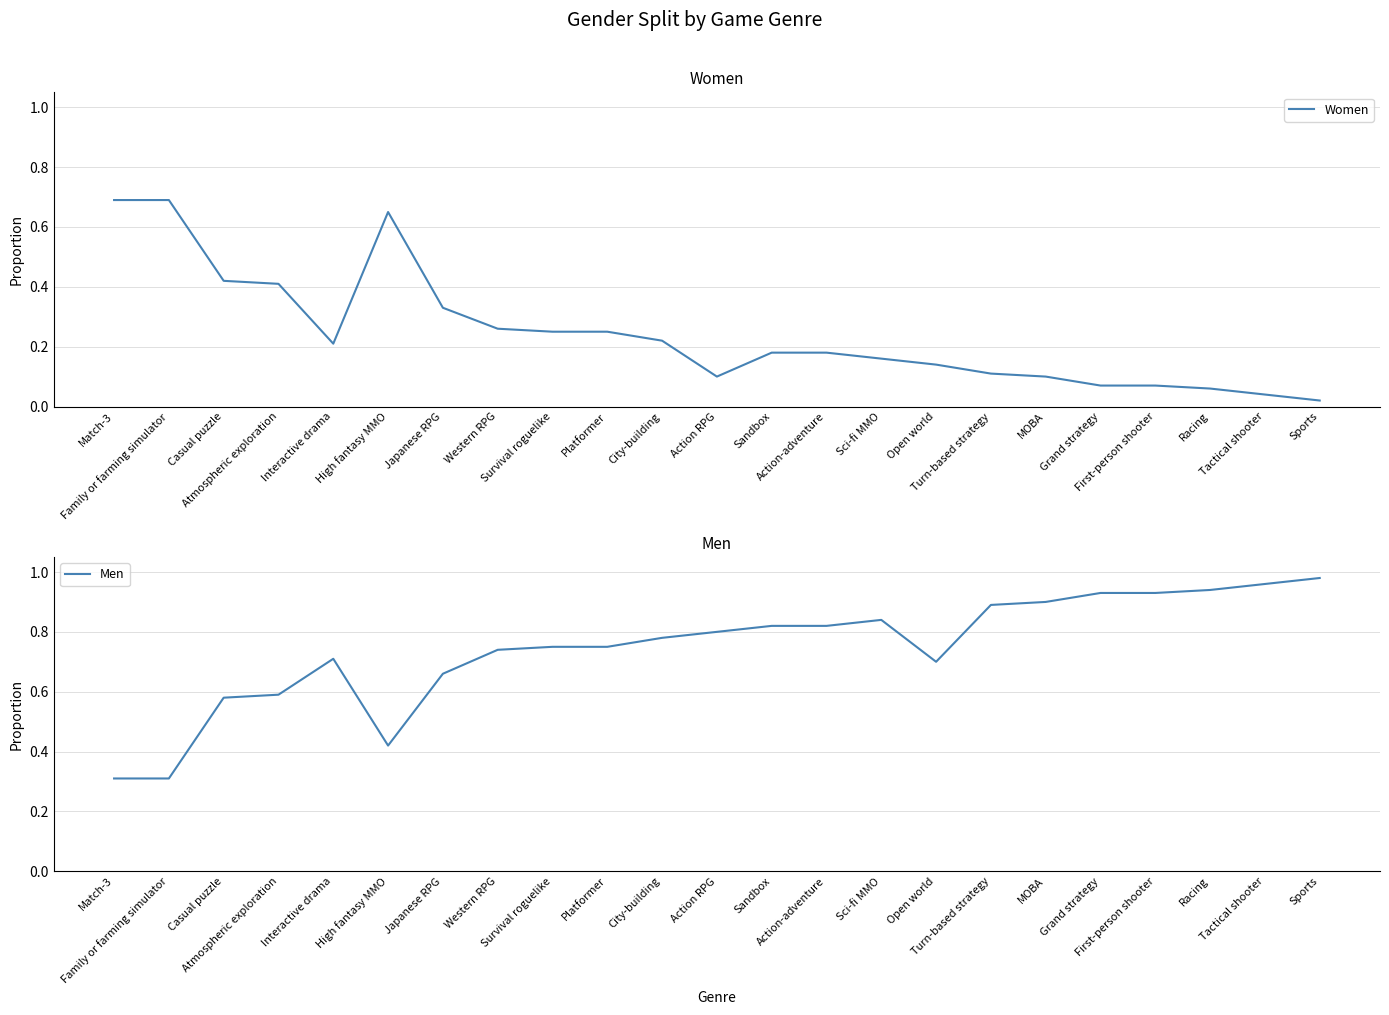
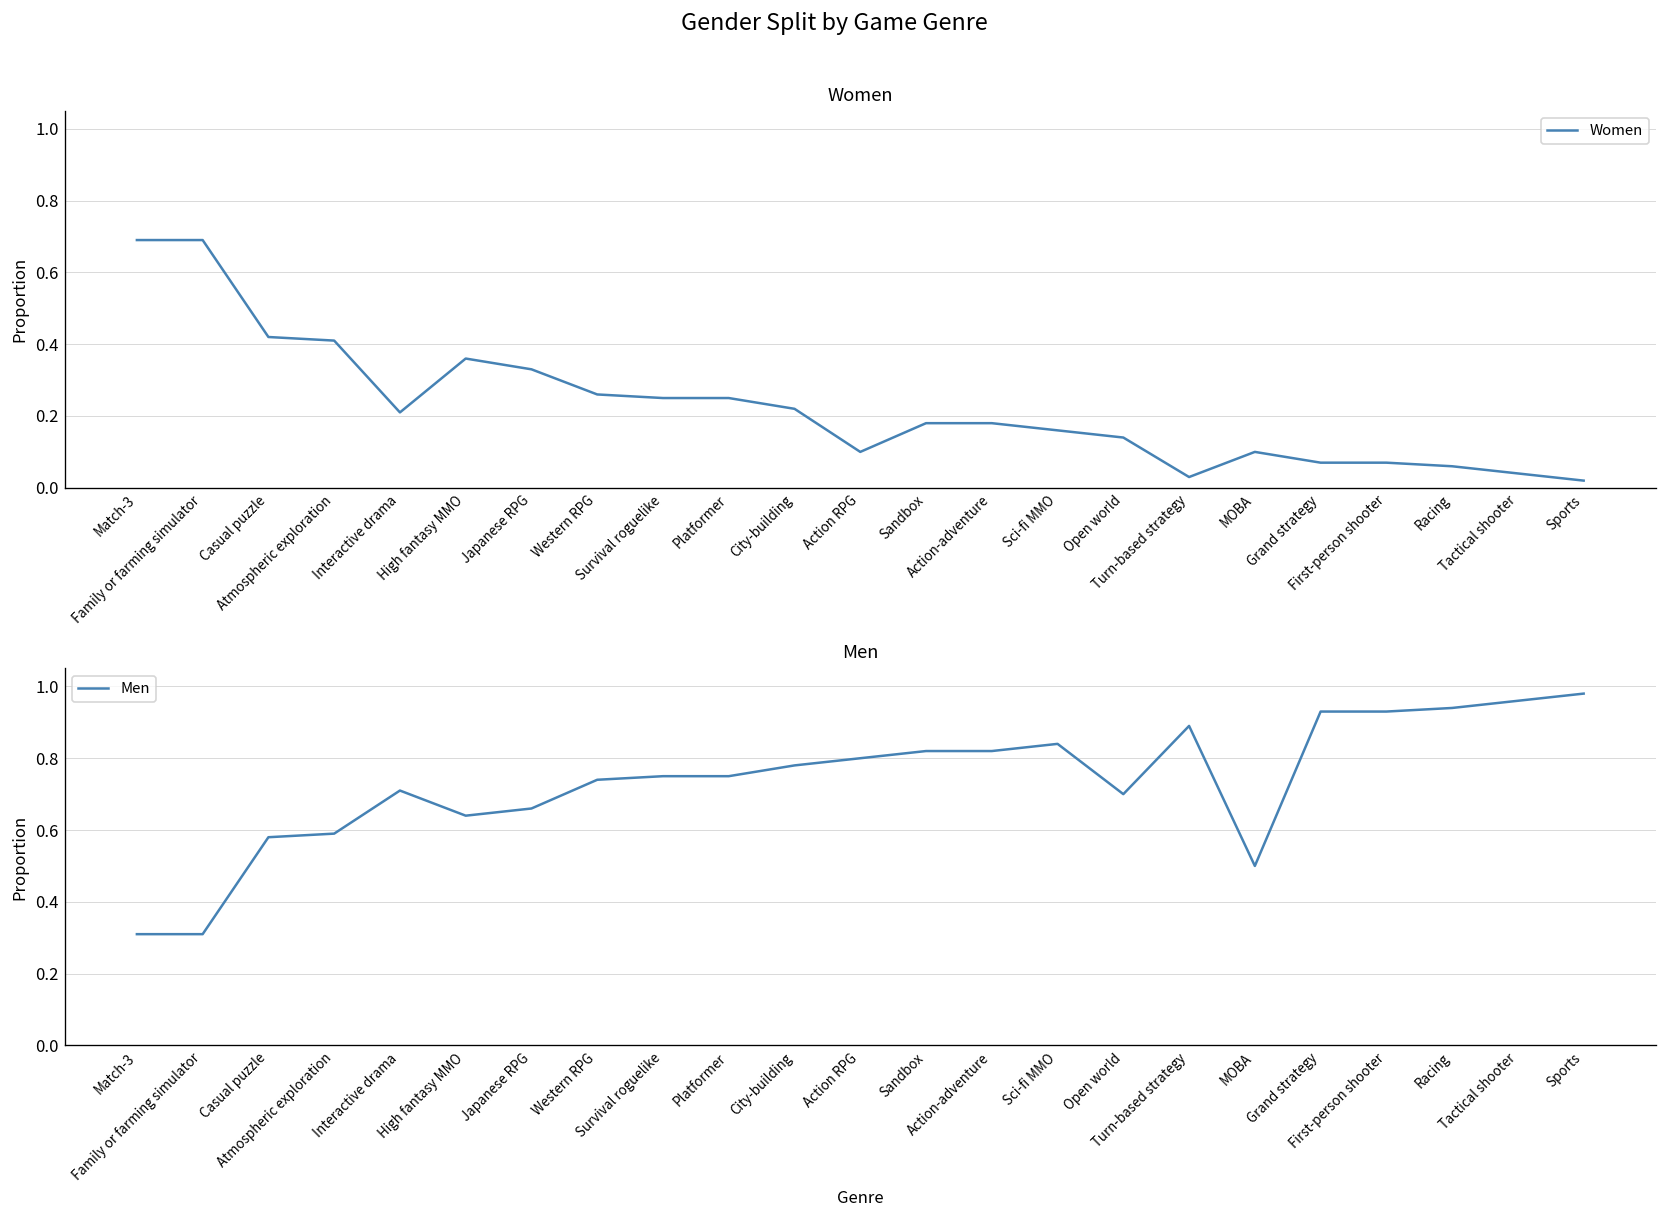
Women, High fantasy MMO: 0.65 -> 0.36
Women, Turn-based strategy: 0.11 -> 0.03
Men, High fantasy MMO: 0.42 -> 0.64
Men, MOBA: 0.9 -> 0.5
